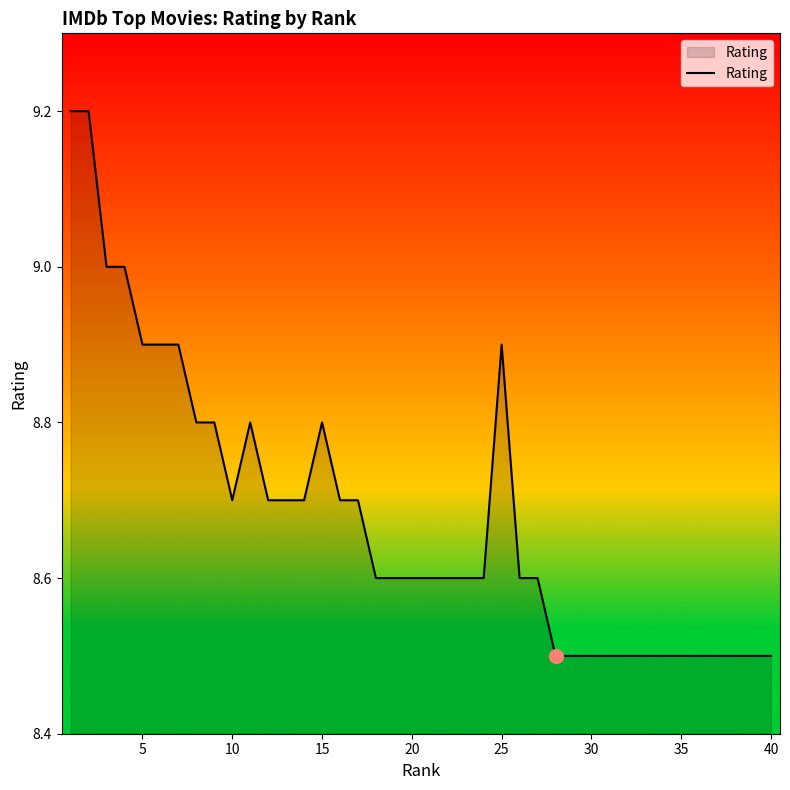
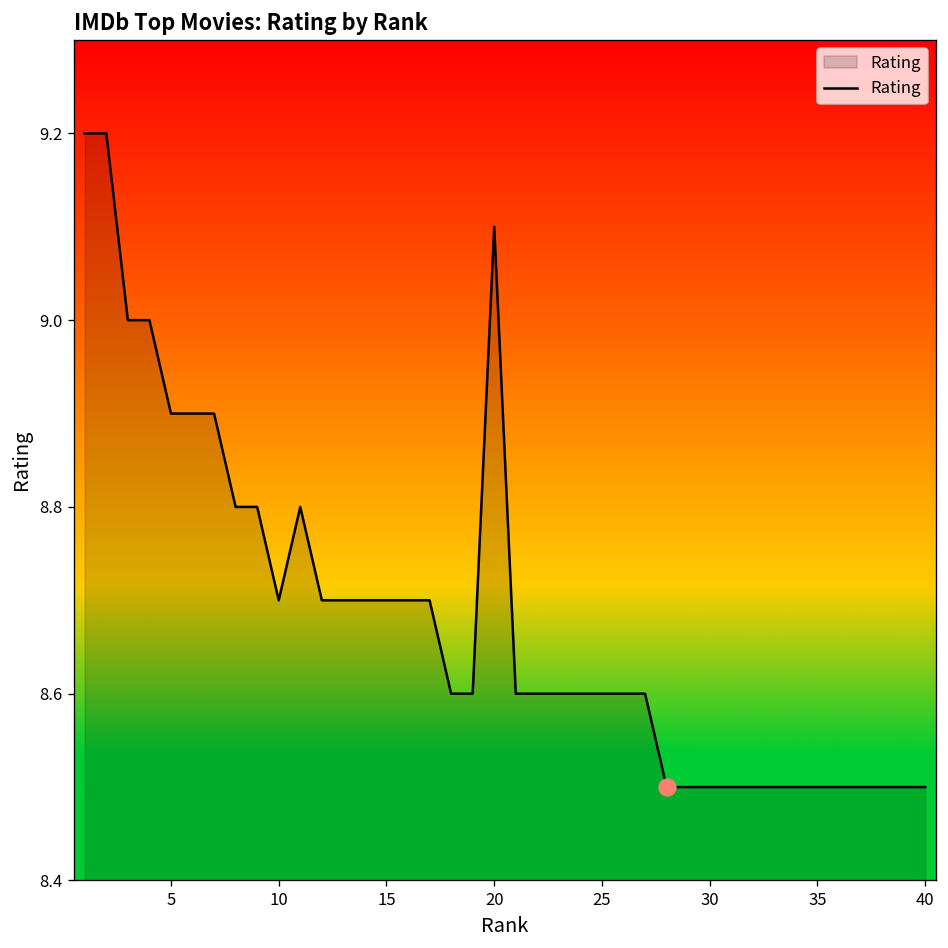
Rating, 15: 8.8 -> 8.7
Rating, 20: 8.6 -> 9.1
Rating, 25: 8.9 -> 8.6
